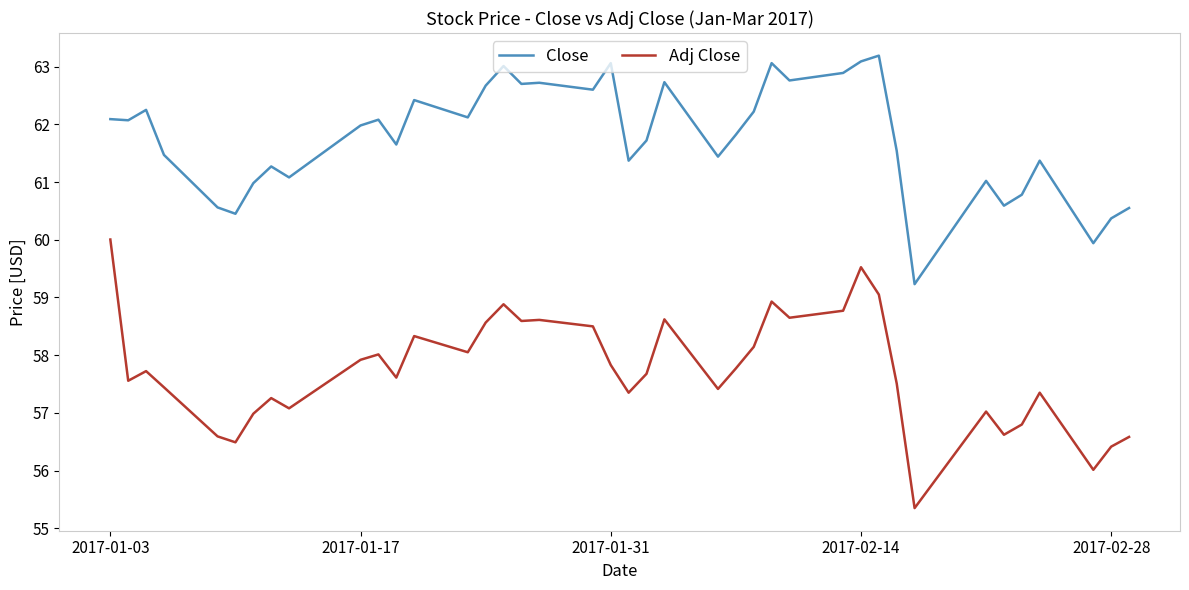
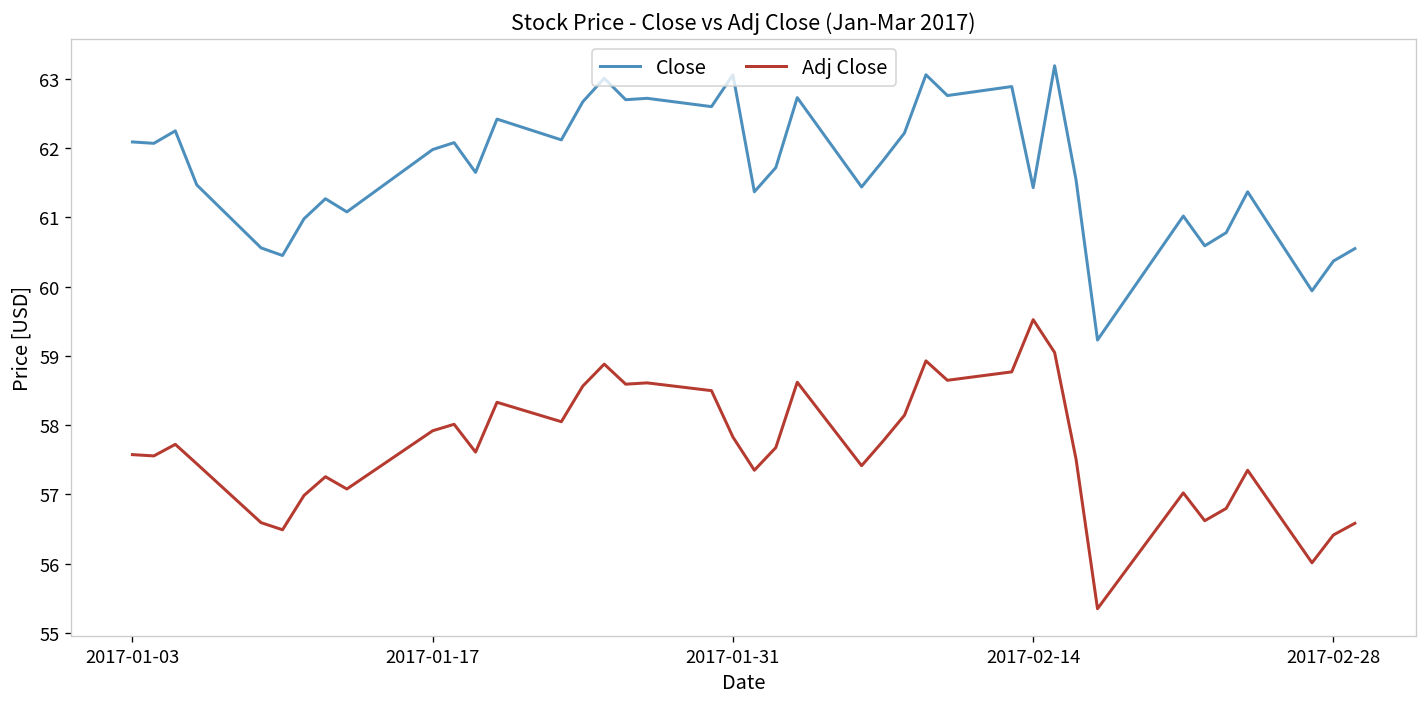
Adj Close, 2017-01-03: 60.0 -> 57.6
Close, 2017-02-14: 63.1 -> 61.4
